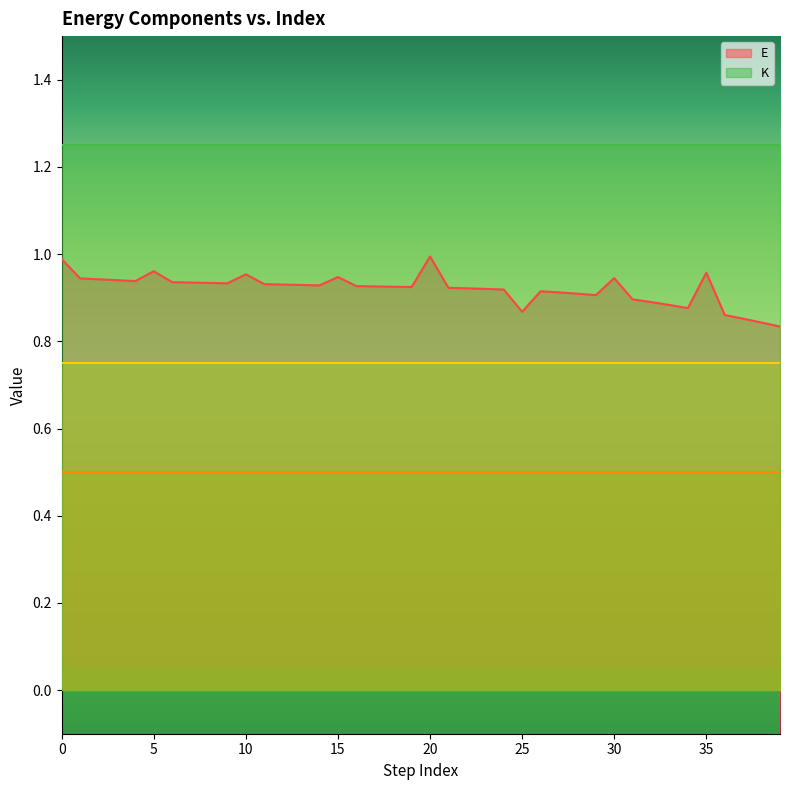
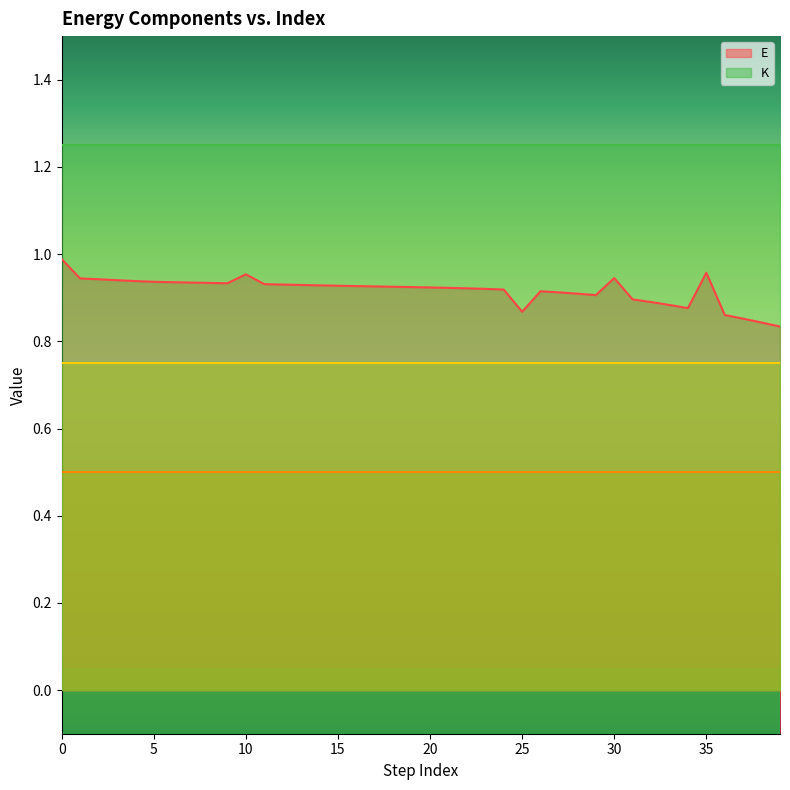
E, 5: 0.96 -> 0.94
E, 15: 0.95 -> 0.93
E, 20: 0.99 -> 0.92
